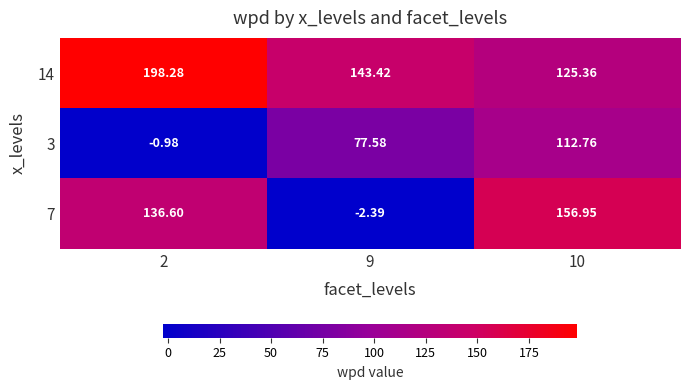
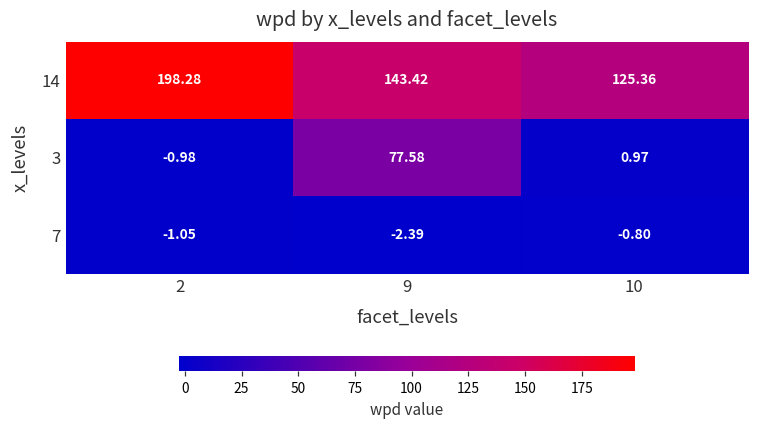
3, 10: 112.76 -> 0.97
7, 2: 136.60 -> -1.05
7, 10: 156.95 -> -0.80
